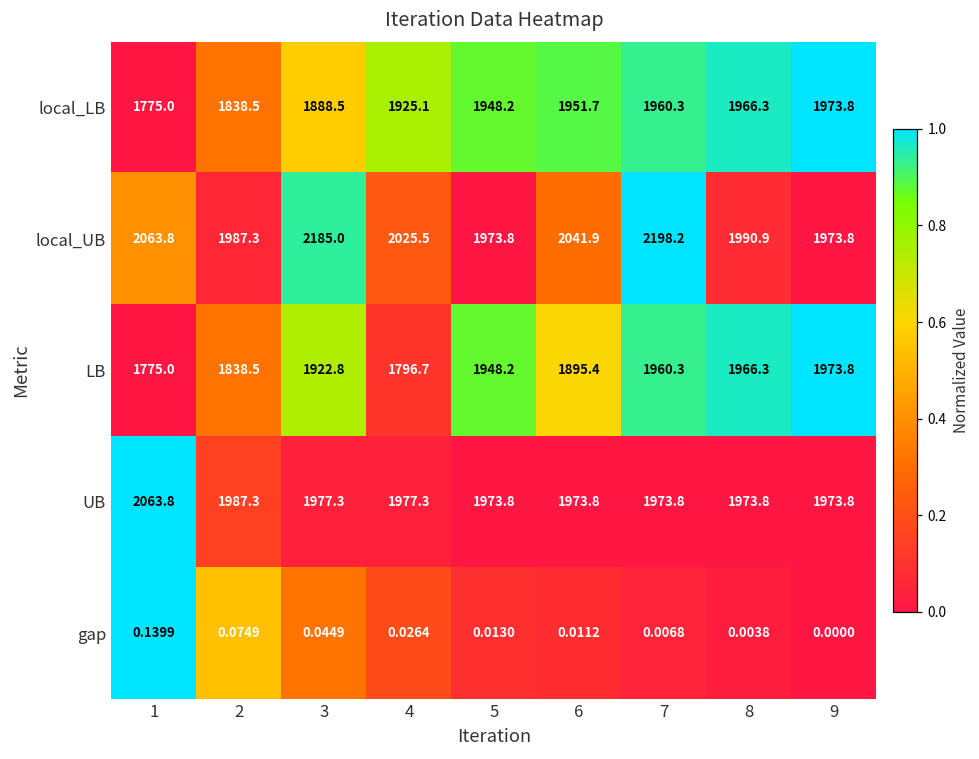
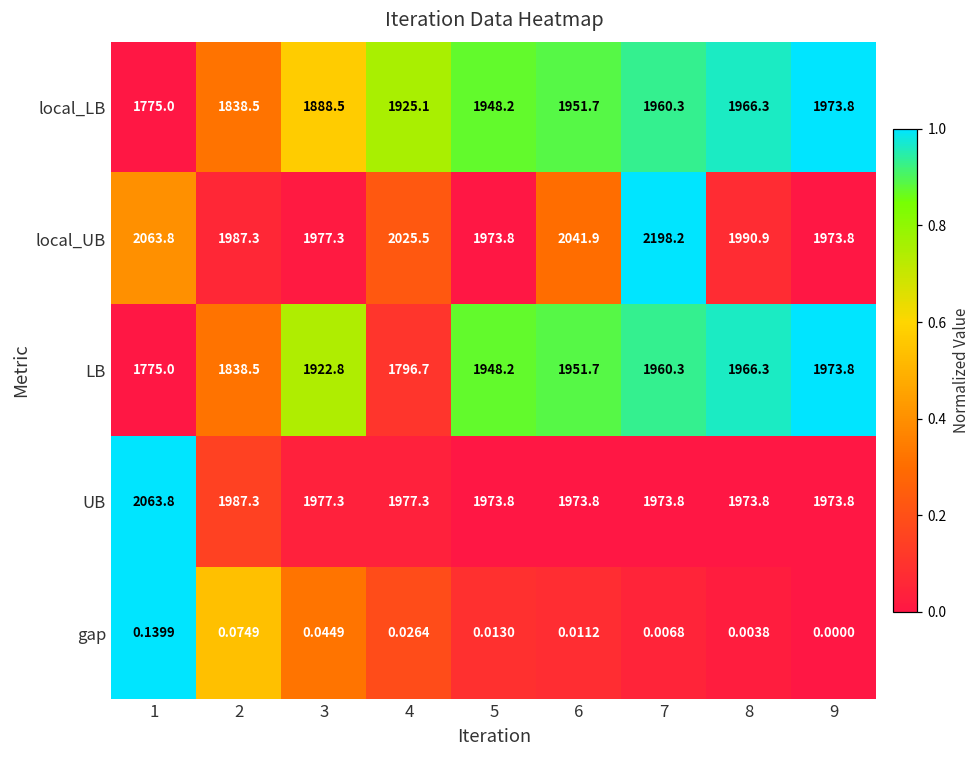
local_UB, 3: 2185.0 -> 1977.3
LB, 6: 1895.4 -> 1951.7
